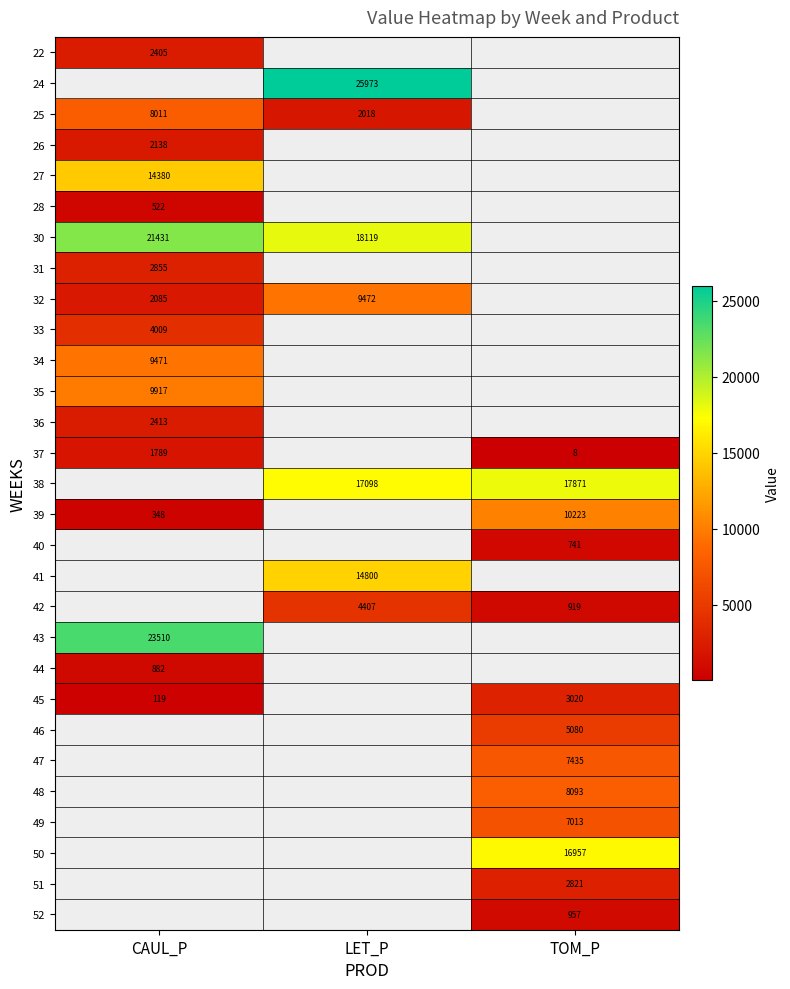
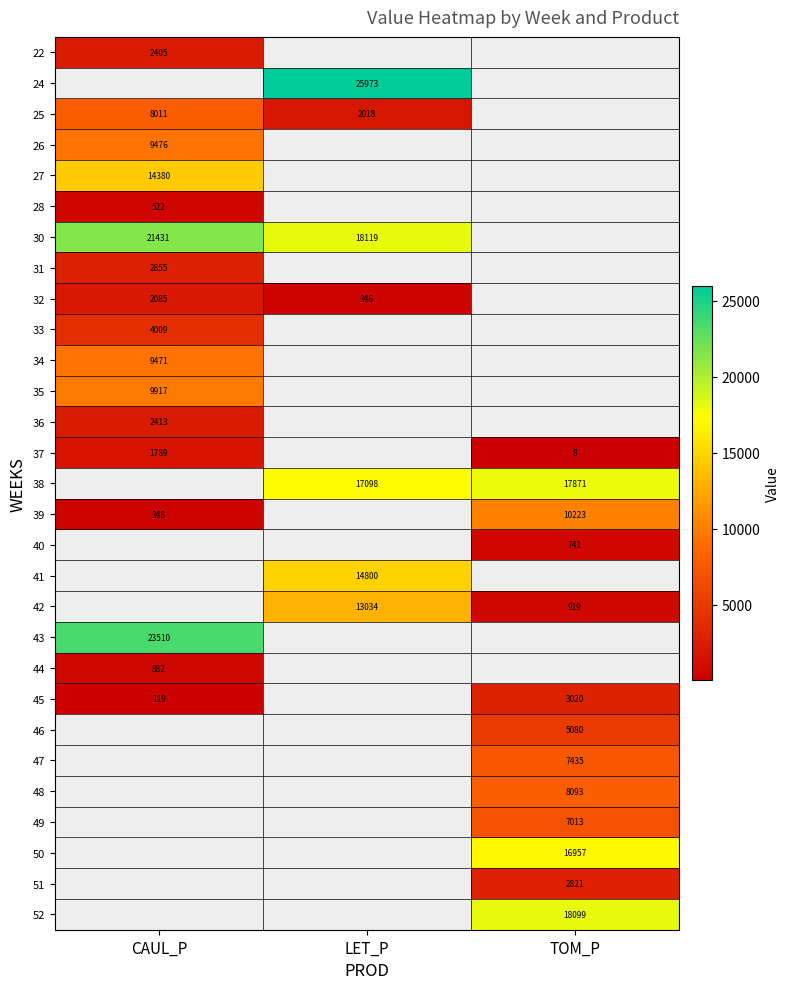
26, CAUL_P: 2138 -> 9476
32, LET_P: 9472 -> 346
42, LET_P: 4407 -> 13034
52, TOM_P: 957 -> 18099
